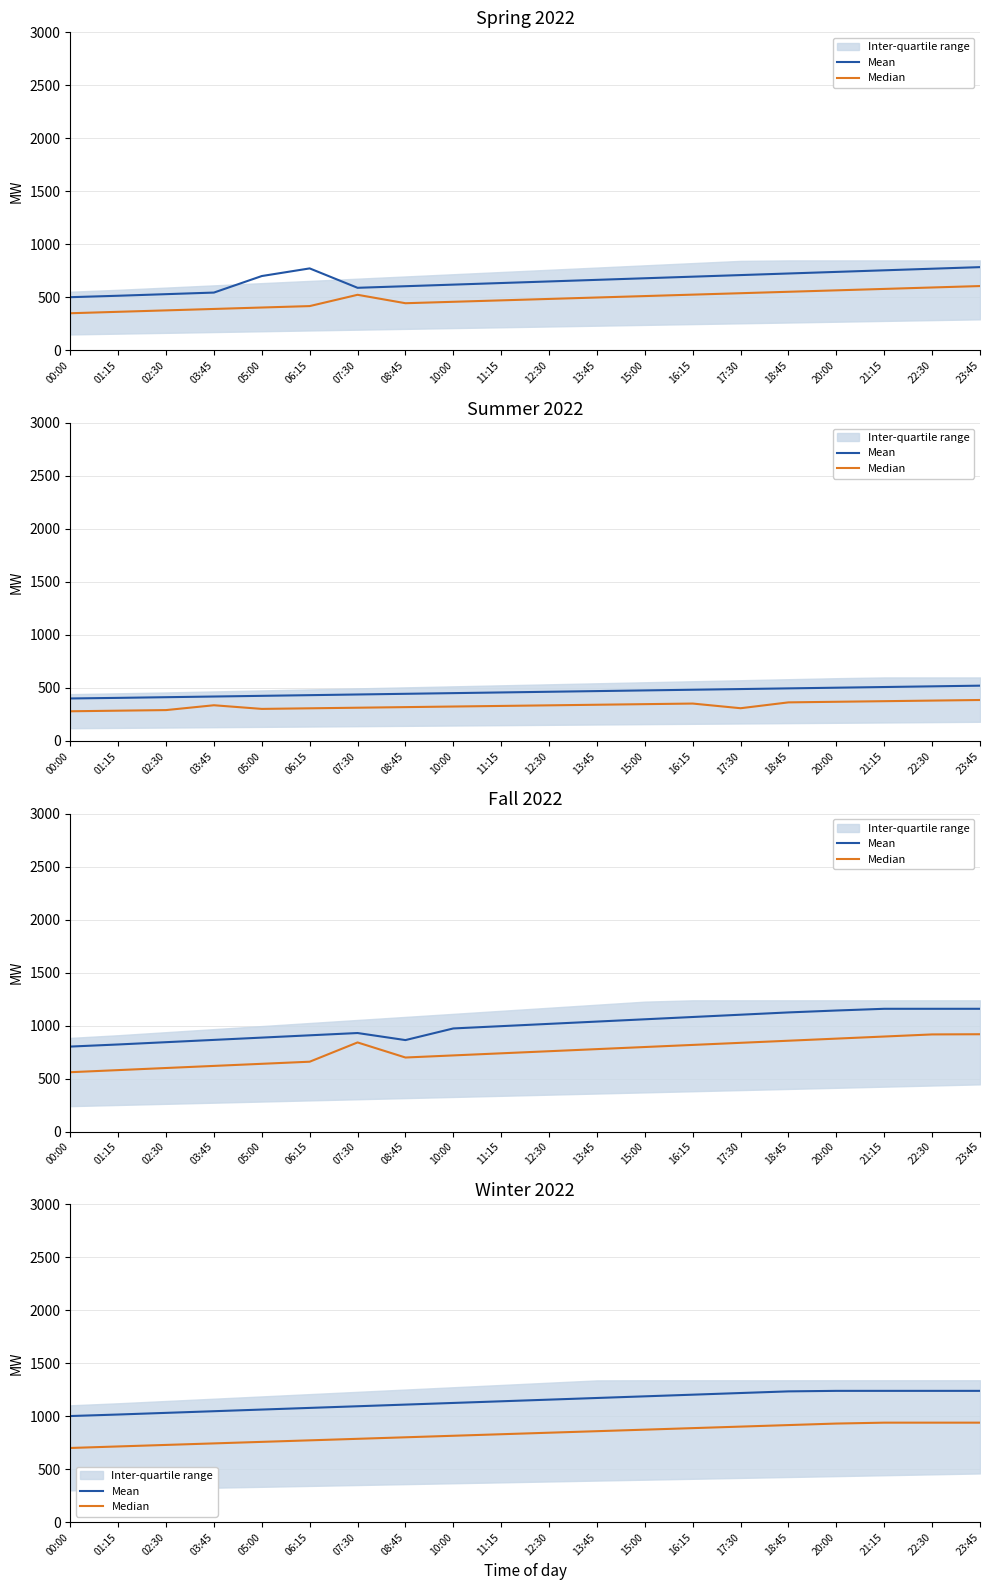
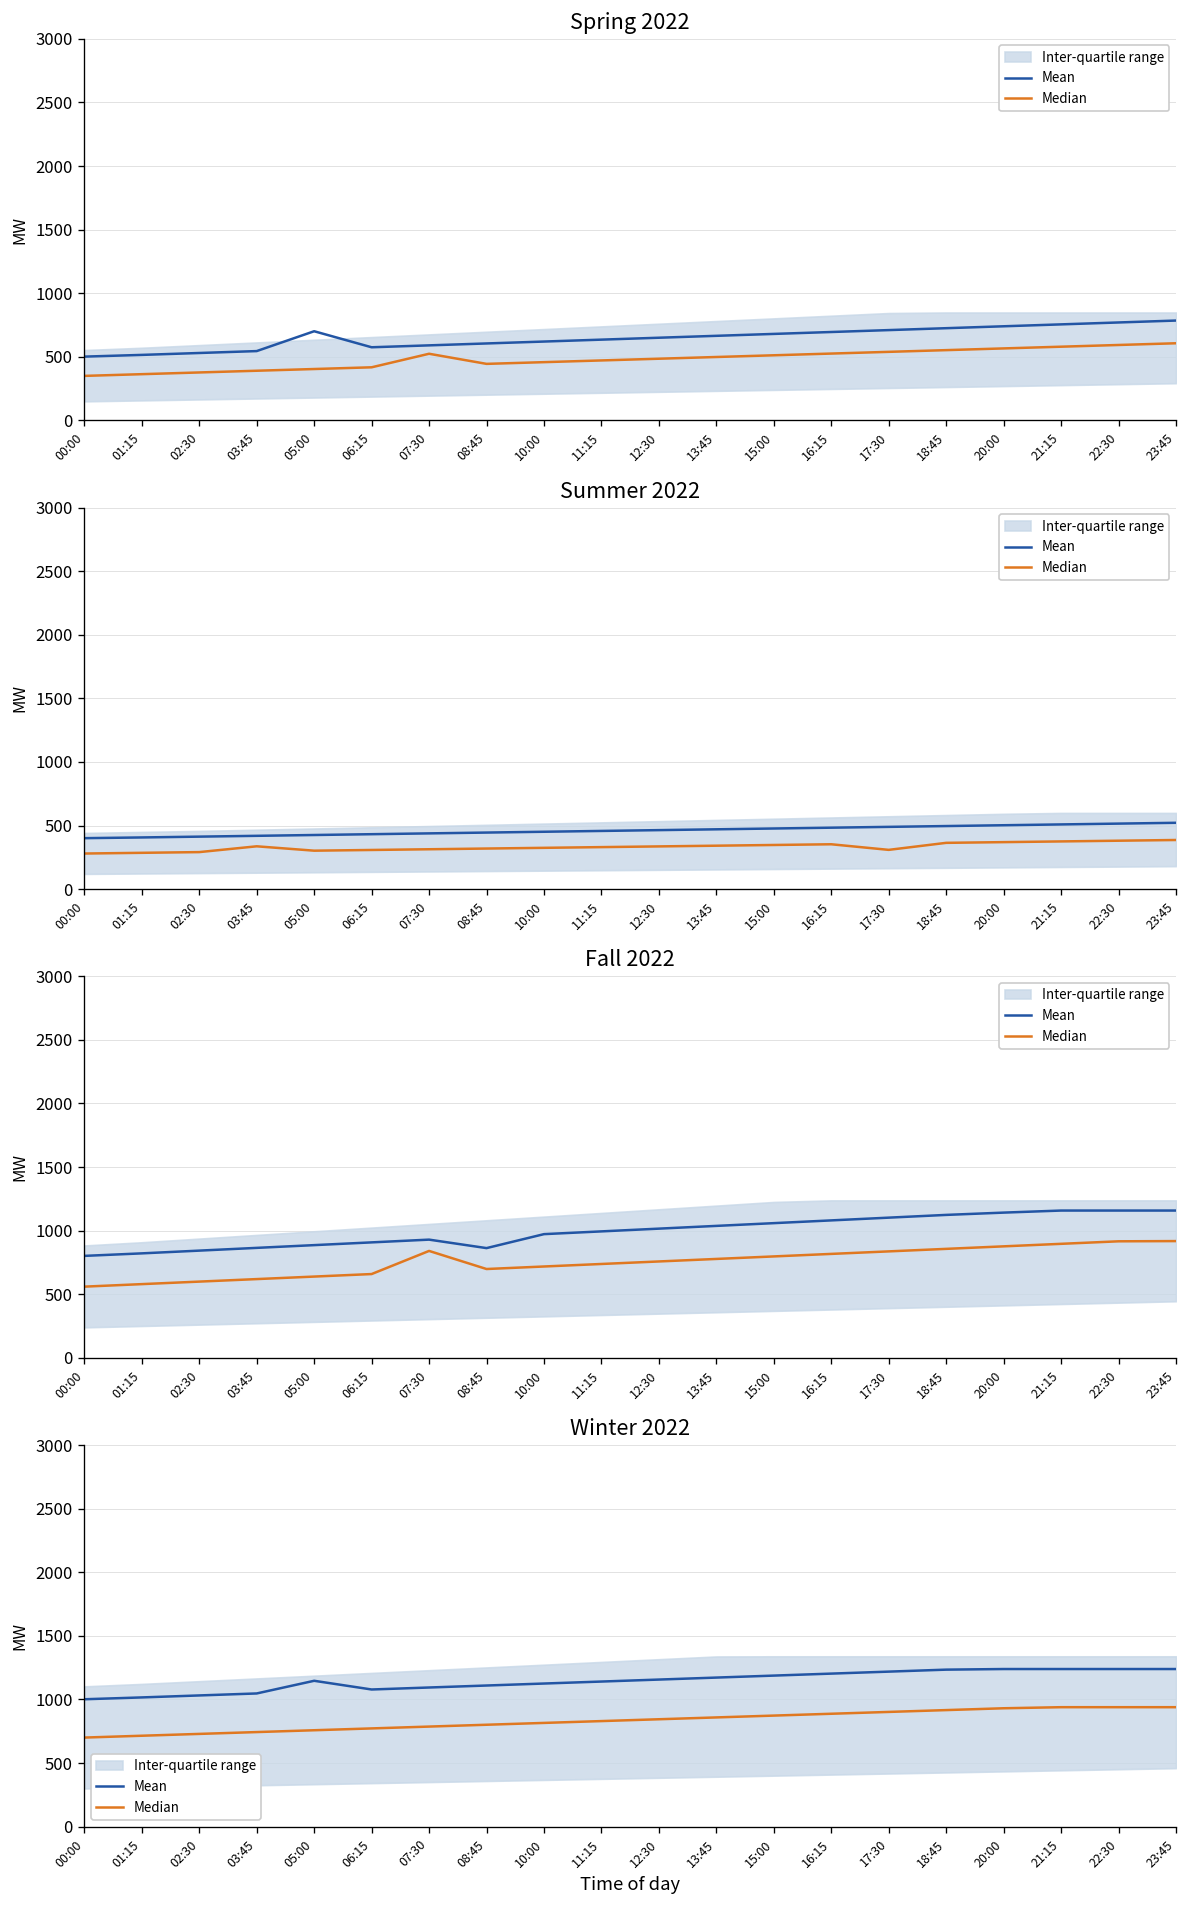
Spring 2022, Mean, 06:15: 770 -> 580
Winter 2022, Mean, 05:00: 1060 -> 1150
